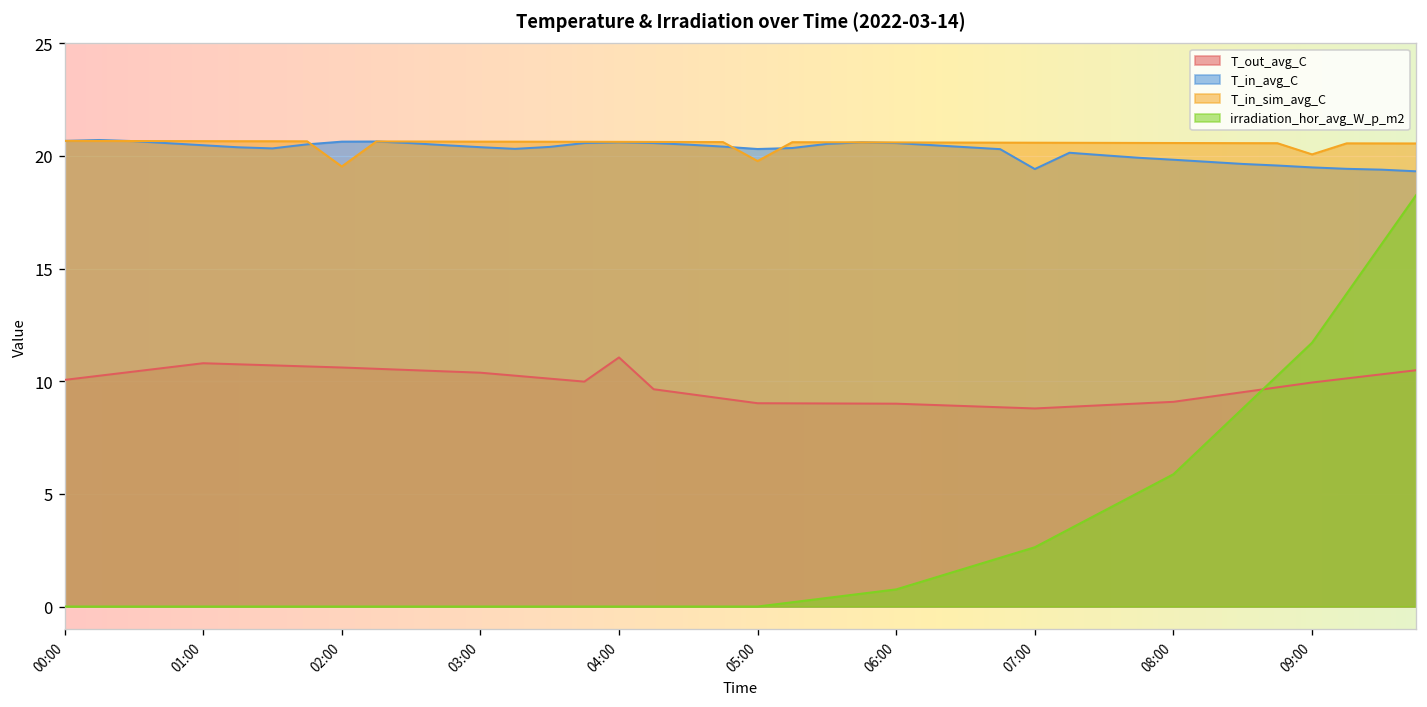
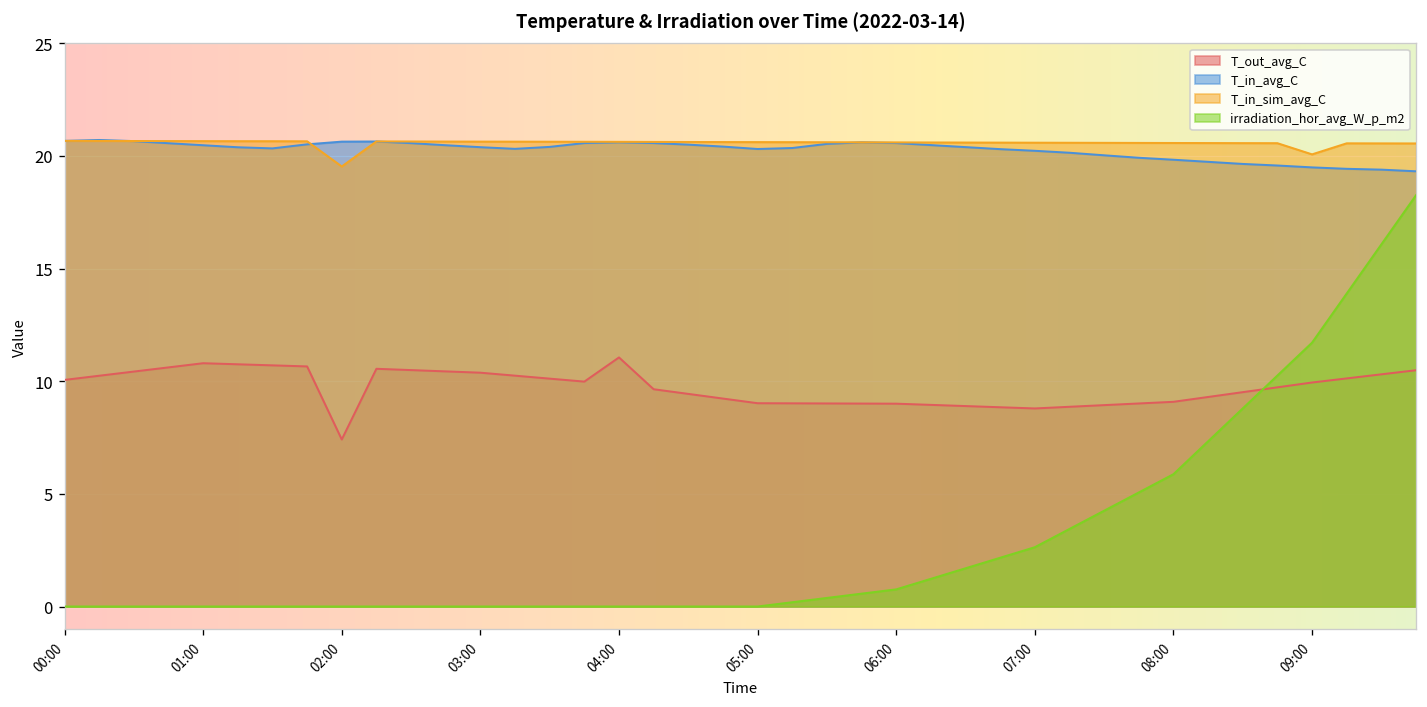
T_out_avg_C, 02:00: 10.6 -> 7.4
T_in_sim_avg_C, 05:00: 19.8 -> 20.6
T_in_avg_C, 07:00: 19.4 -> 20.2
